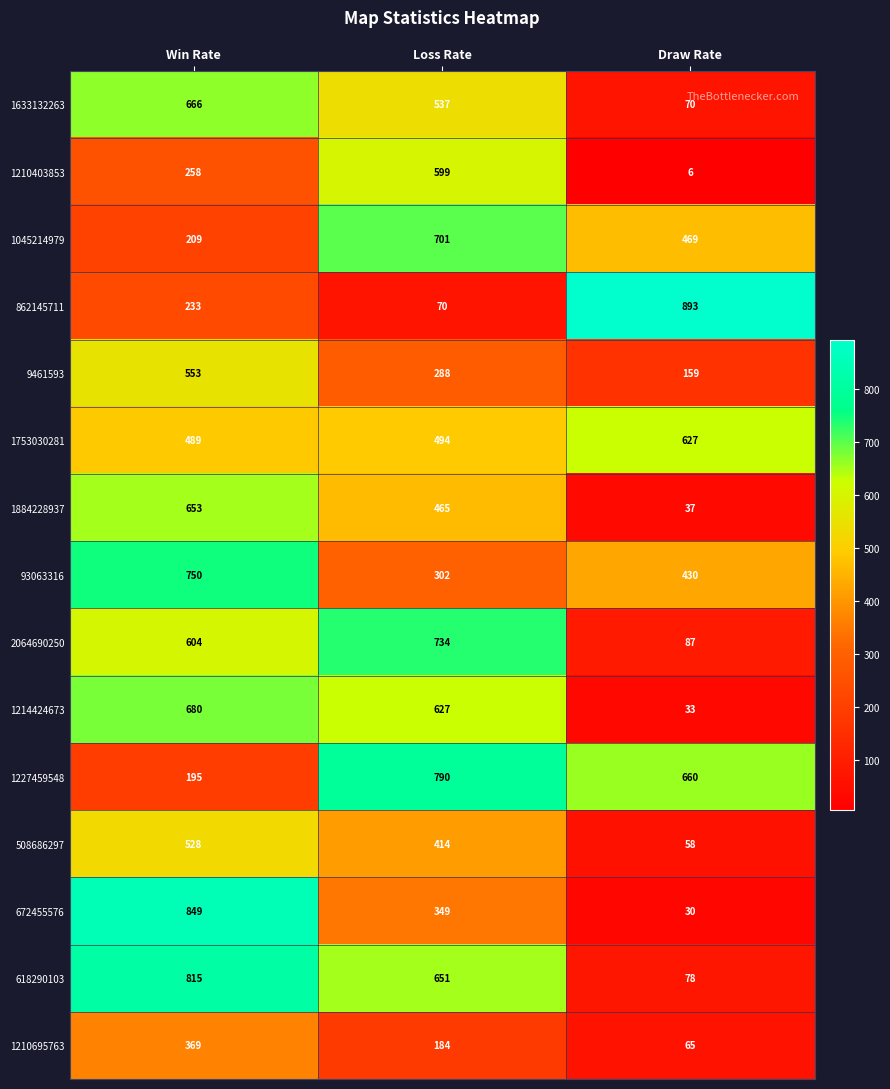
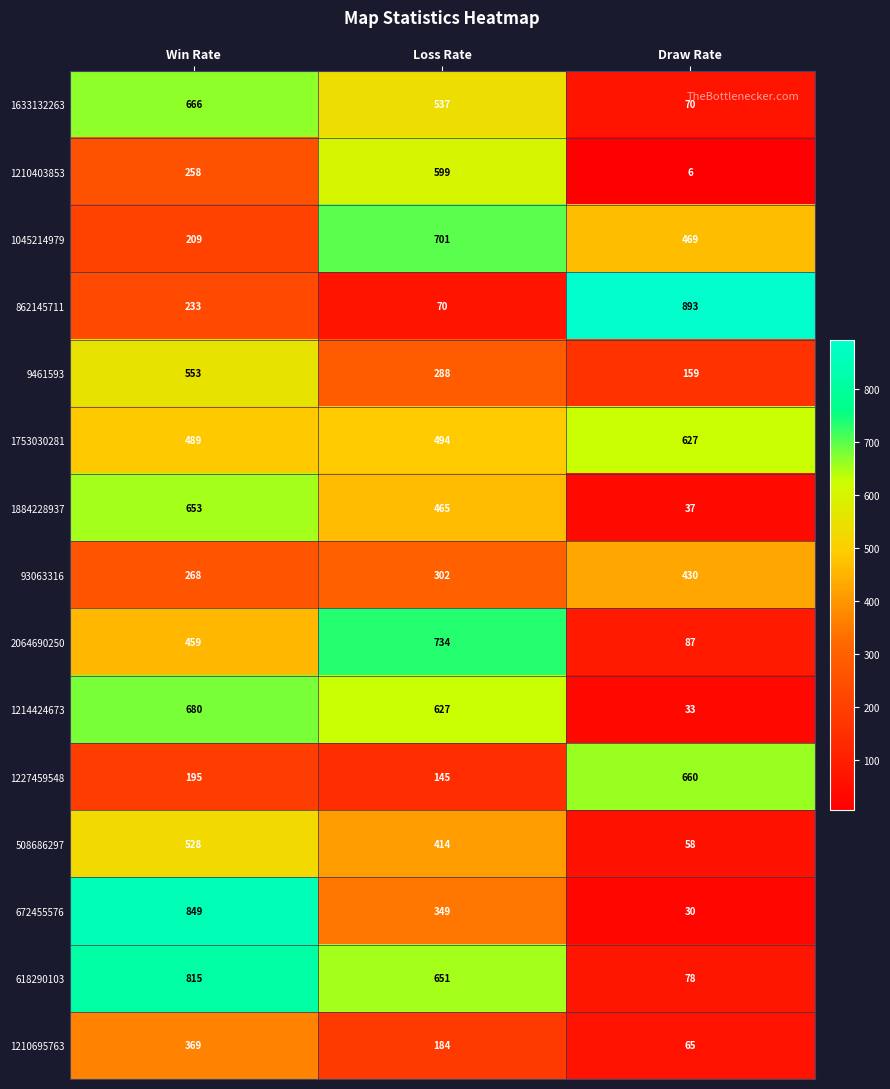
93063316, Win Rate: 750 -> 268
2064690250, Win Rate: 604 -> 459
1227459548, Loss Rate: 790 -> 145
